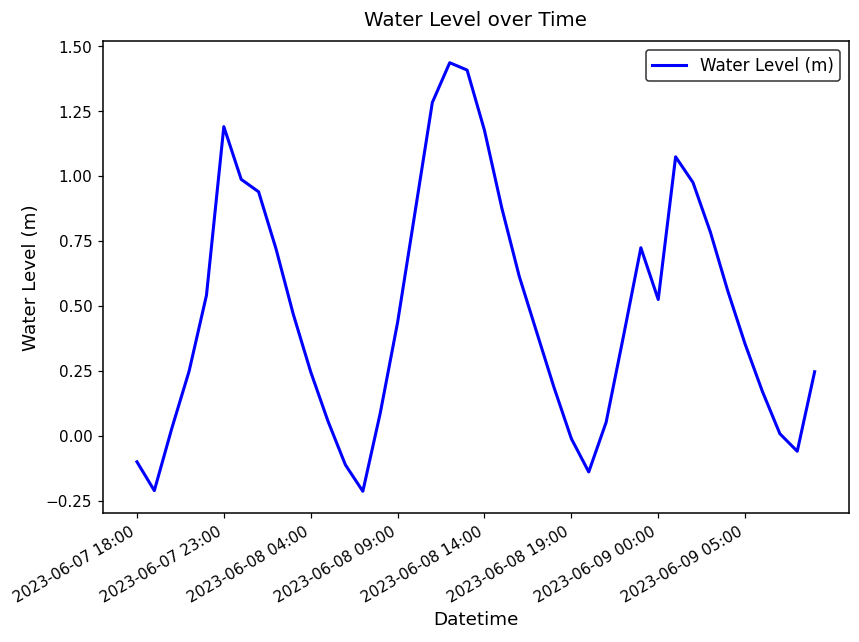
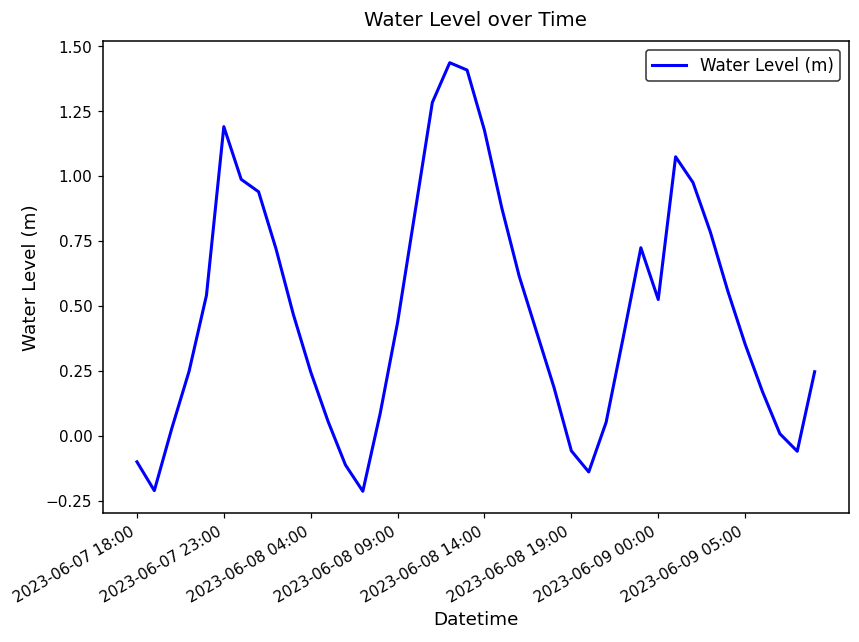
2023-06-08 19:00: -0.01 -> -0.06
